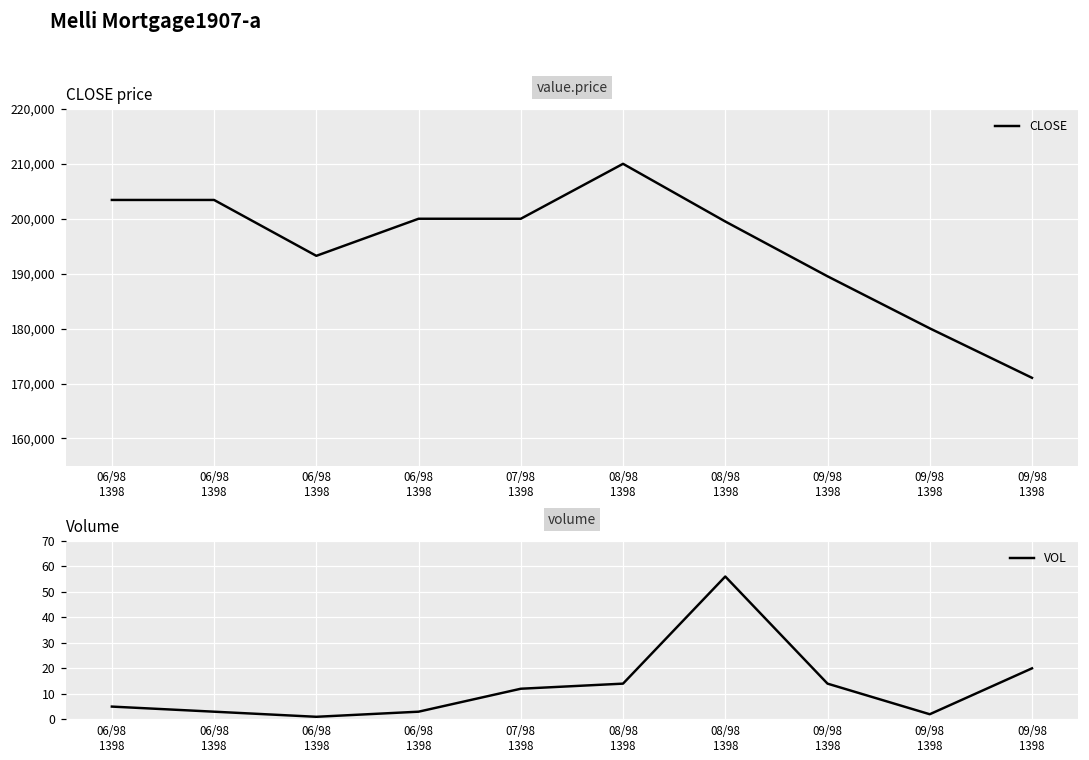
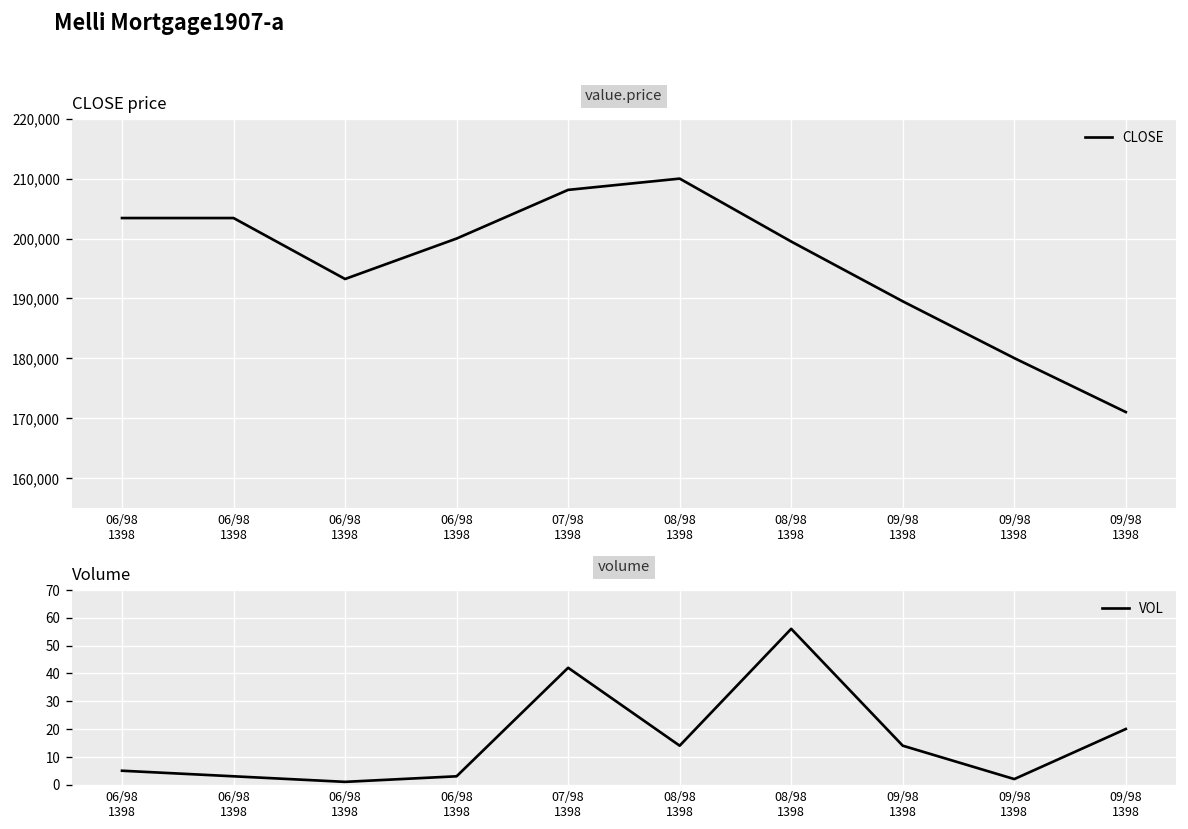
CLOSE price, 07/98 1398: 200,000 -> 208,000
Volume, 07/98 1398: 12 -> 42
